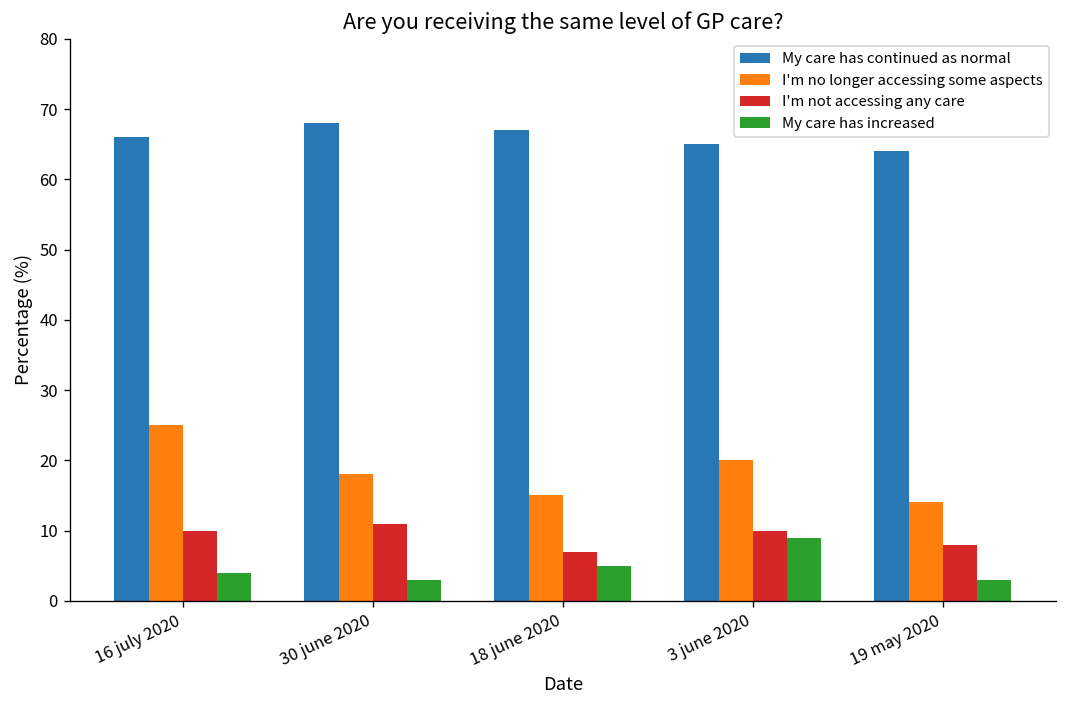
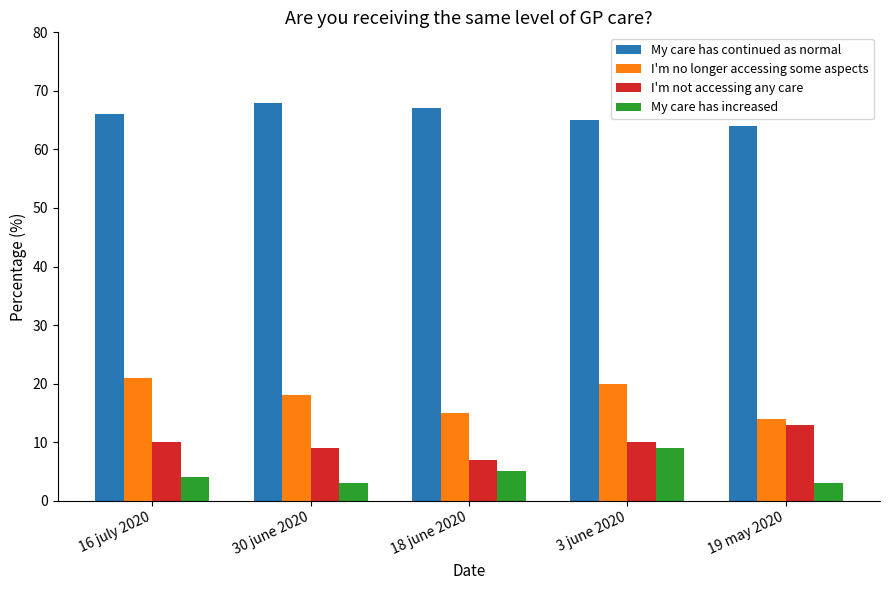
I'm no longer accessing some aspects, 16 july 2020: 25 -> 21
I'm not accessing any care, 30 june 2020: 11 -> 9
I'm not accessing any care, 19 may 2020: 8 -> 13
